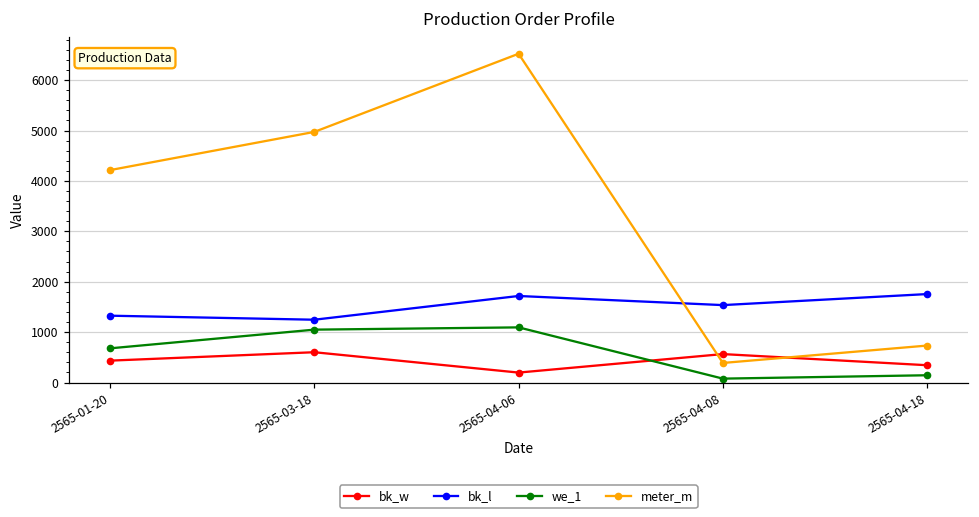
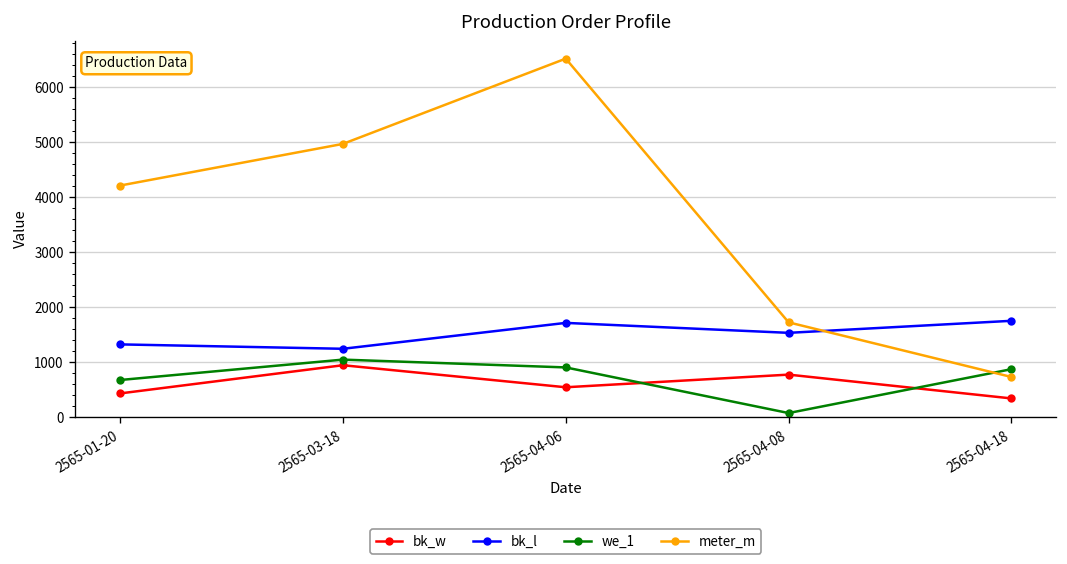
bk_w, 2565-03-18: 600 -> 900
bk_w, 2565-04-06: 200 -> 500
we_1, 2565-04-06: 1100 -> 900
bk_w, 2565-04-08: 600 -> 800
meter_m, 2565-04-08: 400 -> 1700
we_1, 2565-04-18: 100 -> 900
